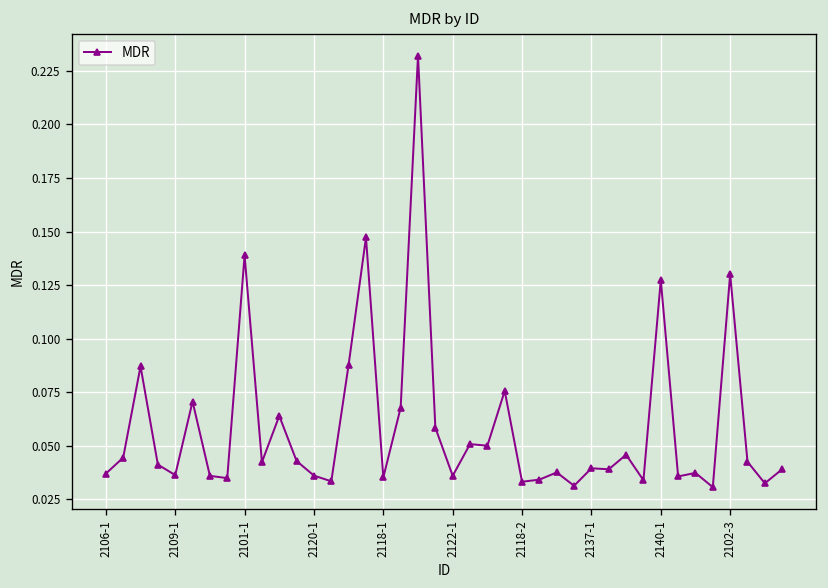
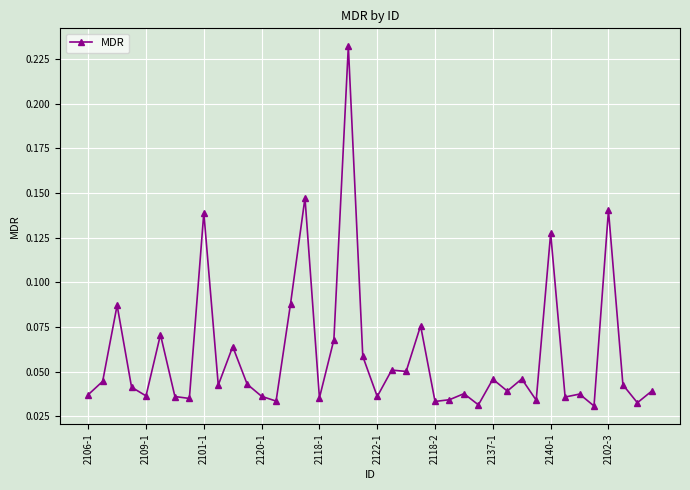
2137-1: 0.040 -> 0.046
2102-3: 0.130 -> 0.140
